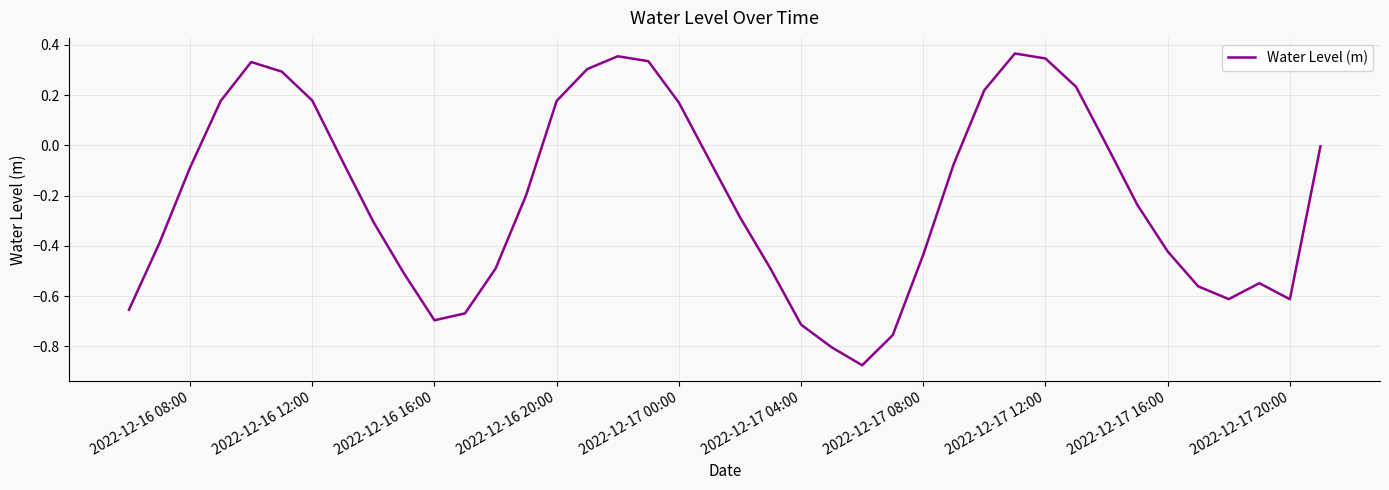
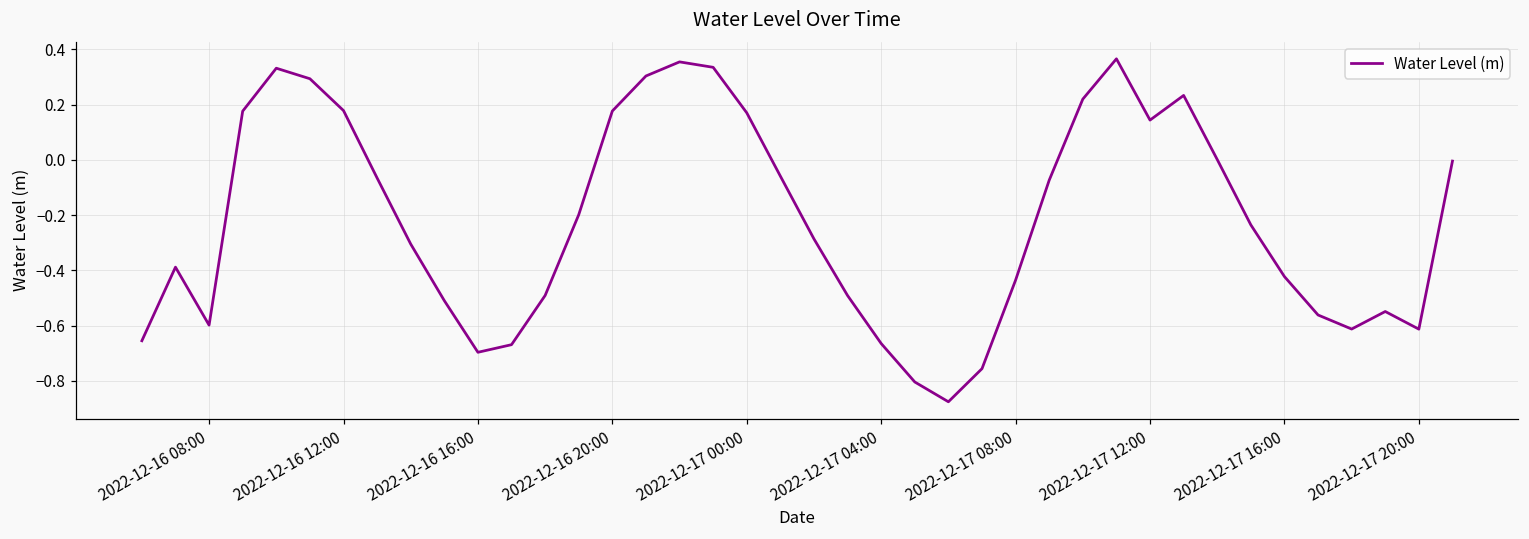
2022-12-16 08:00: -0.09 -> -0.60
2022-12-17 04:00: -0.71 -> -0.66
2022-12-17 12:00: 0.35 -> 0.14
